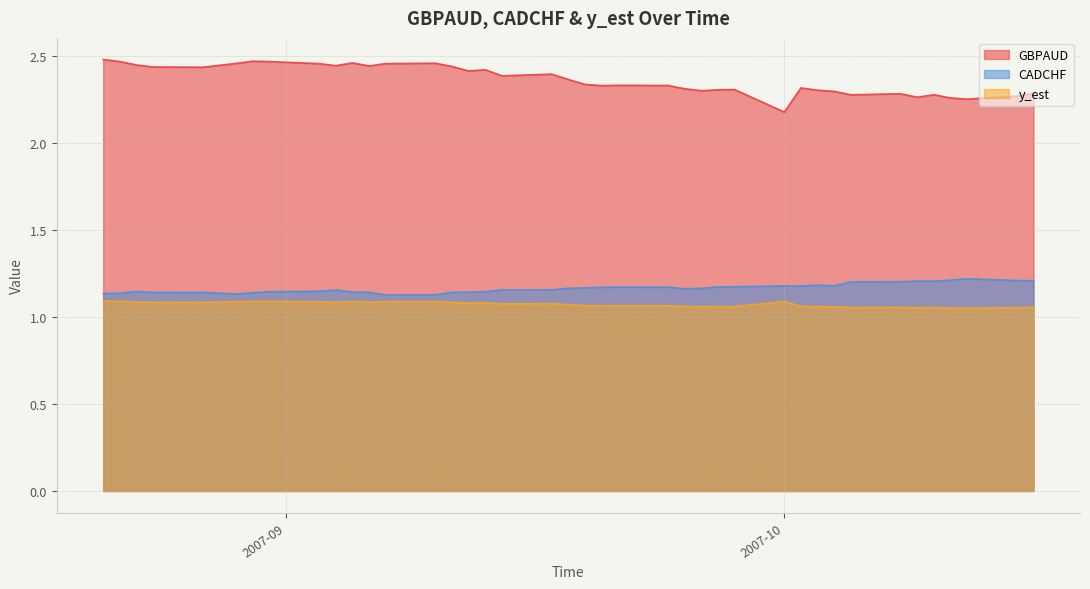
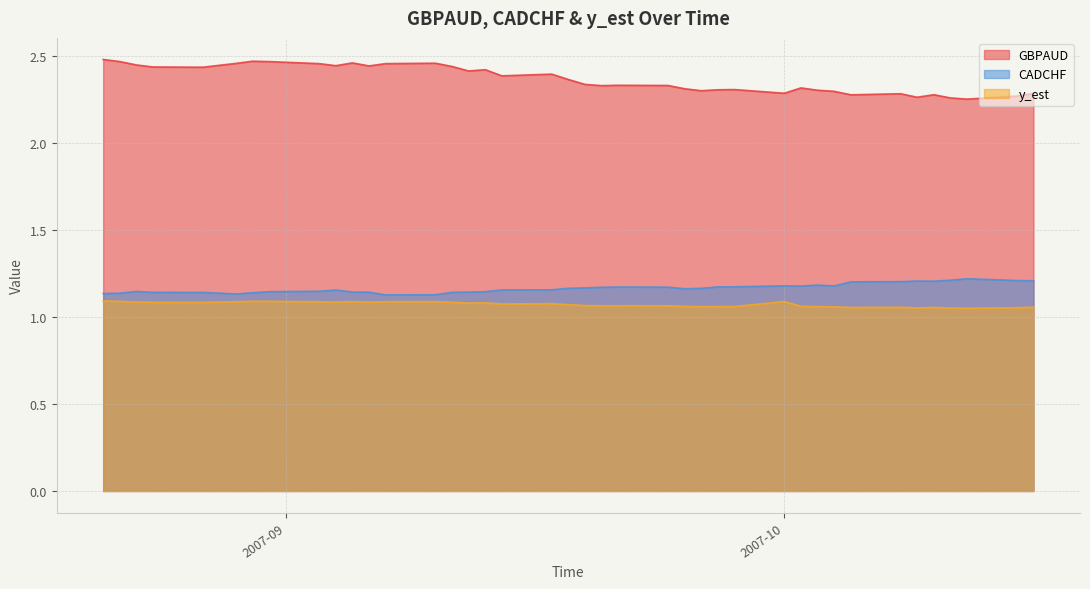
GBPAUD, 2007-10: 2.18 -> 2.28
